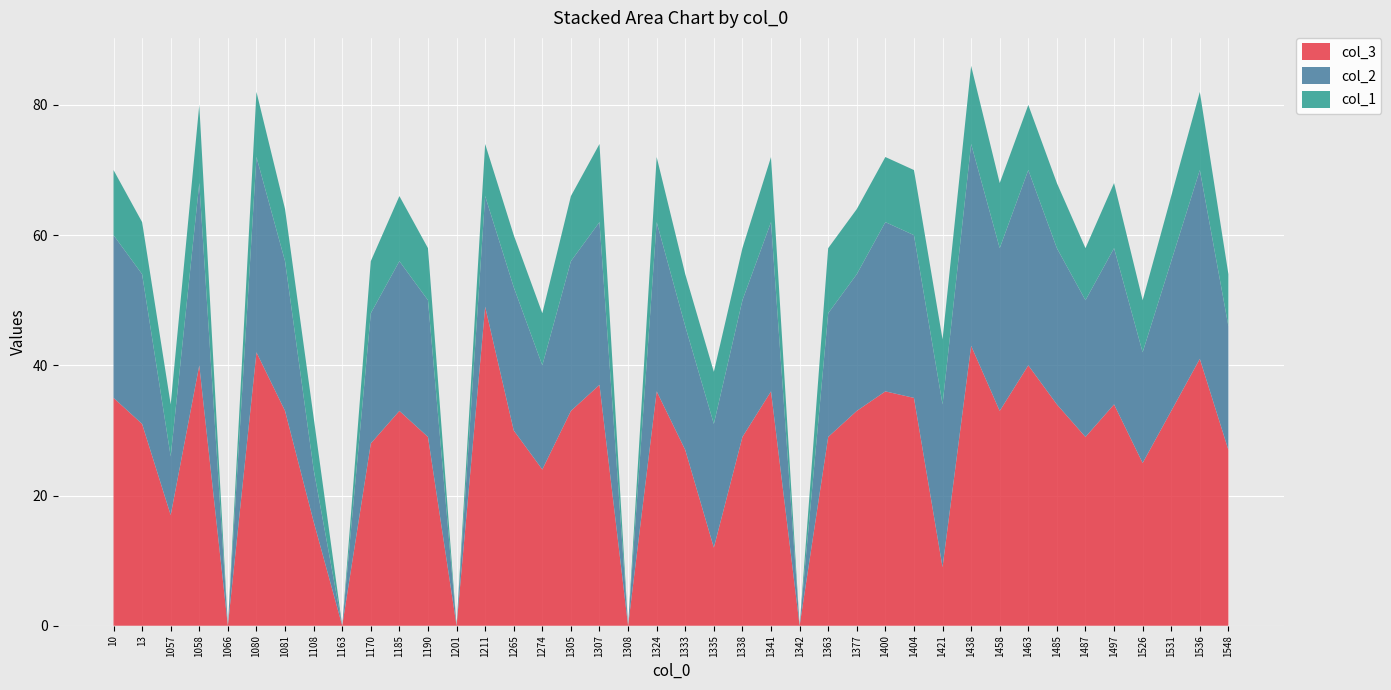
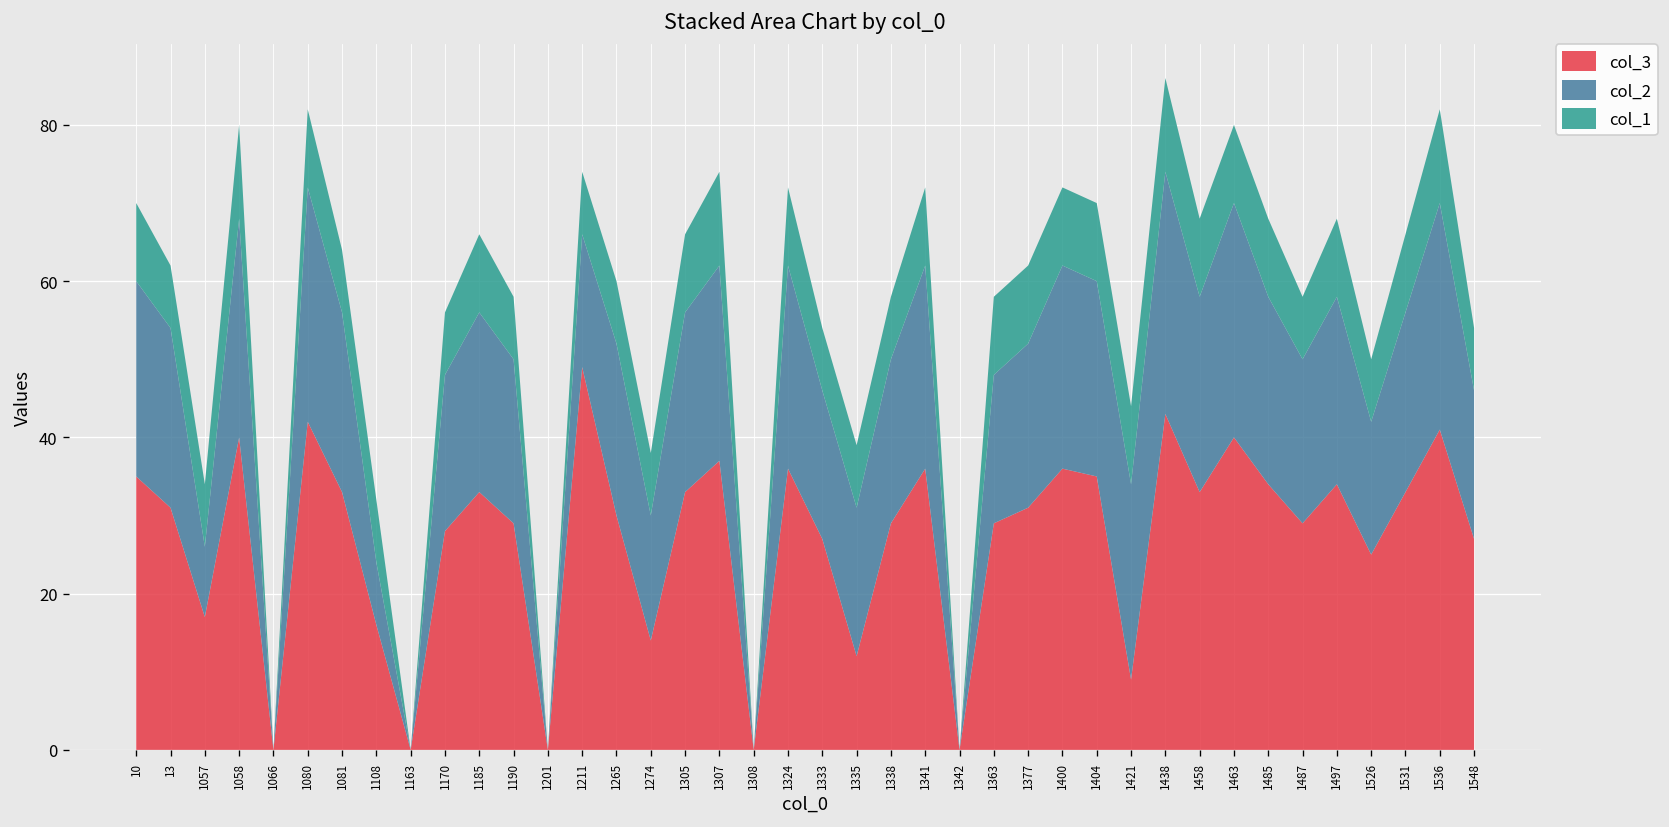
col_3, 1274: 24 -> 14
col_3, 1377: 33 -> 31
